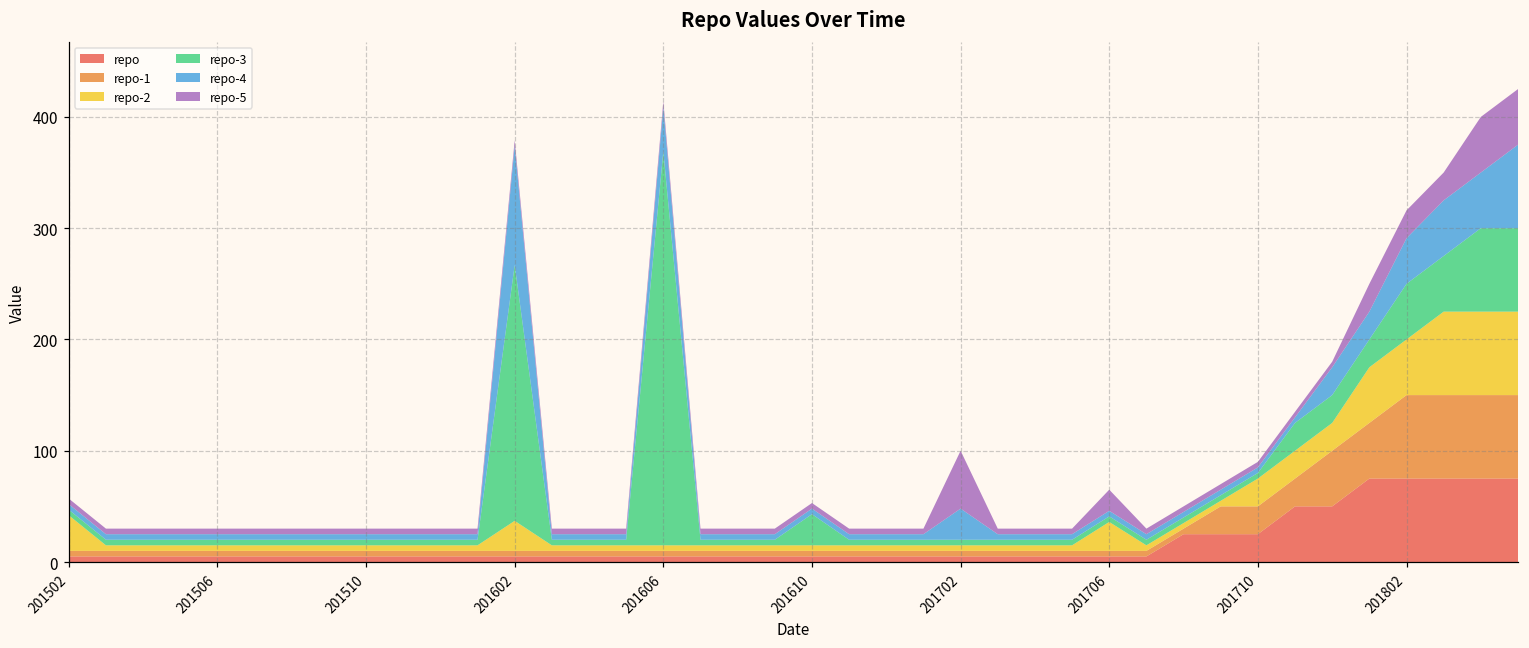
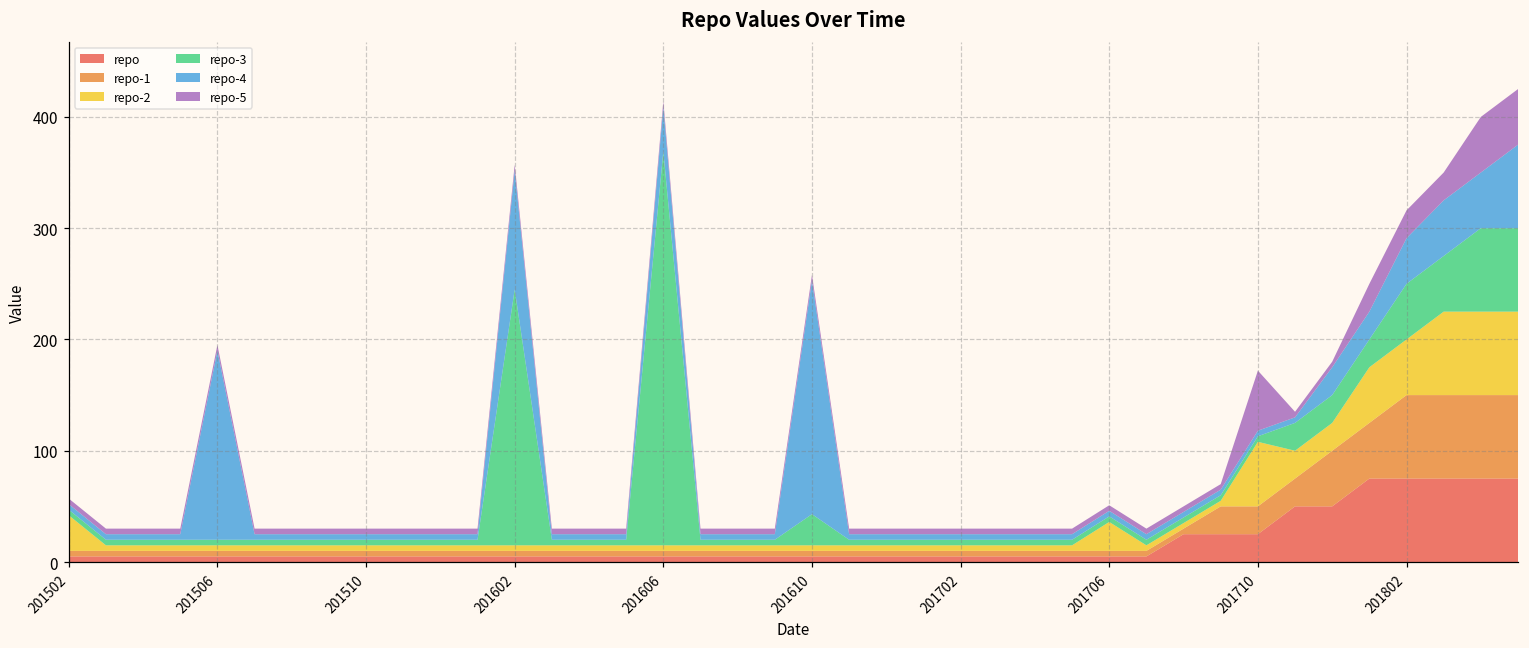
repo-4, 201506: 5 -> 170
repo-2, 201602: 27 -> 5
repo-4, 201610: 5 -> 210
repo-4, 201702: 28 -> 5
repo-5, 201702: 52 -> 5
repo-5, 201706: 19 -> 5
repo-2, 201710: 25 -> 58
repo-5, 201710: 5 -> 54
